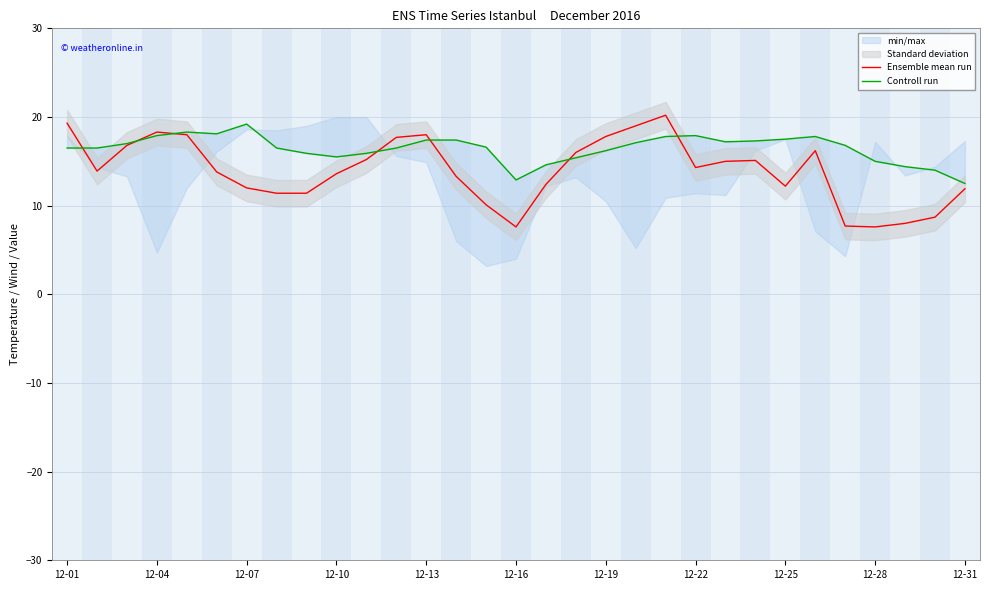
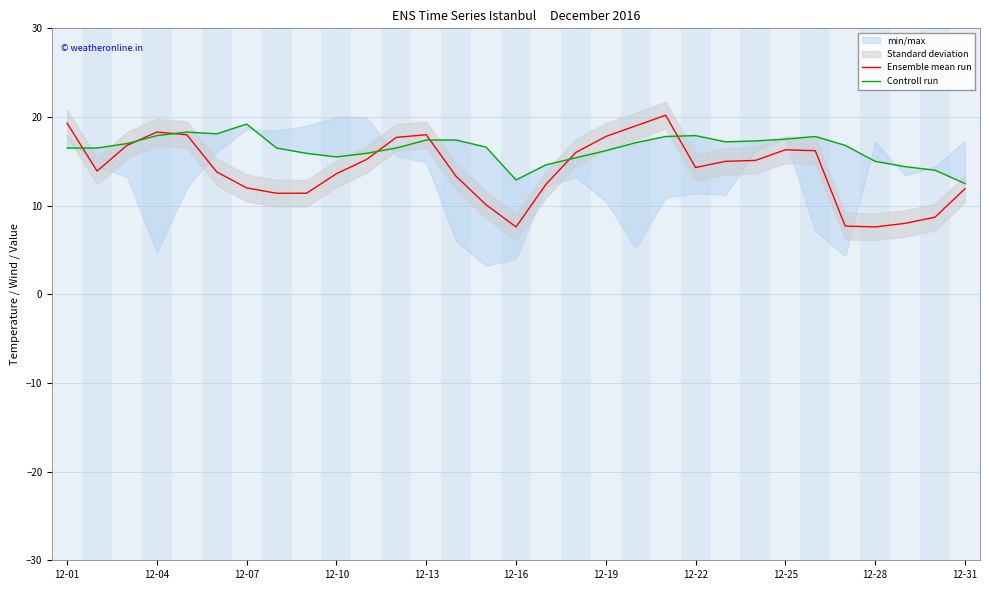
Ensemble mean run, 12-25: 12 -> 16
